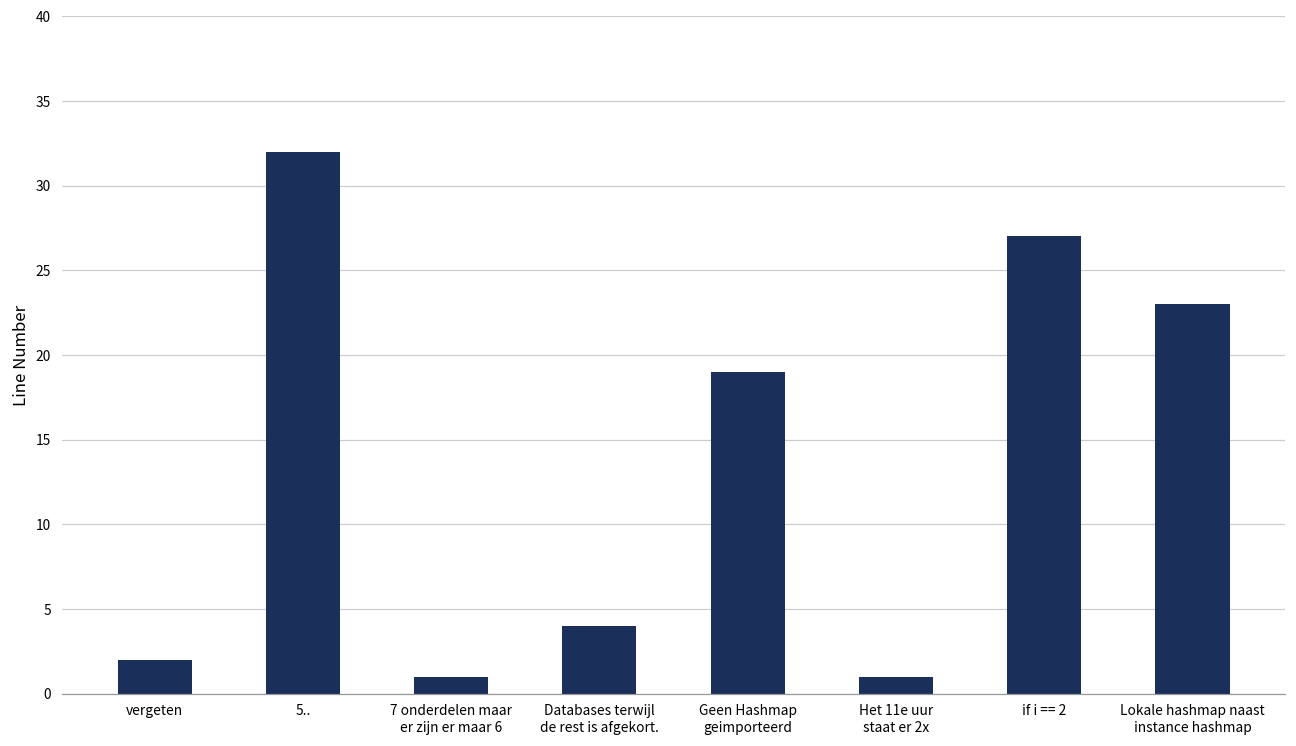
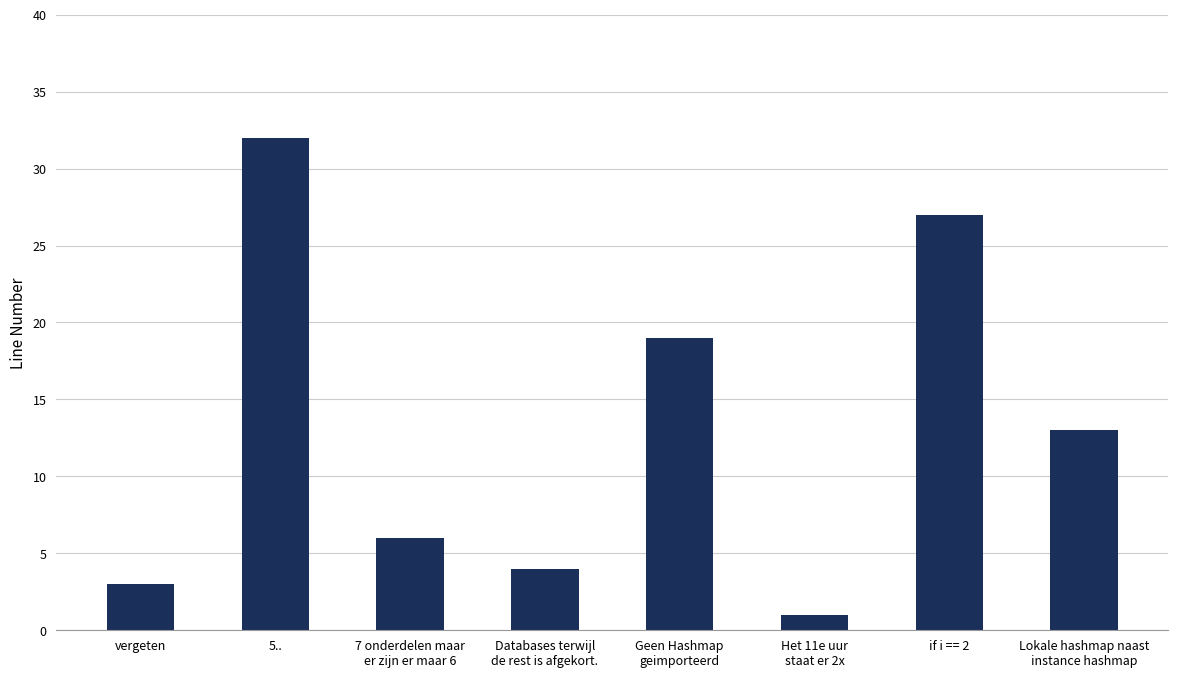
vergeten: 2 -> 3
7 onderdelen maar er zijn er maar 6: 1 -> 6
Lokale hashmap naast instance hashmap: 23 -> 13
